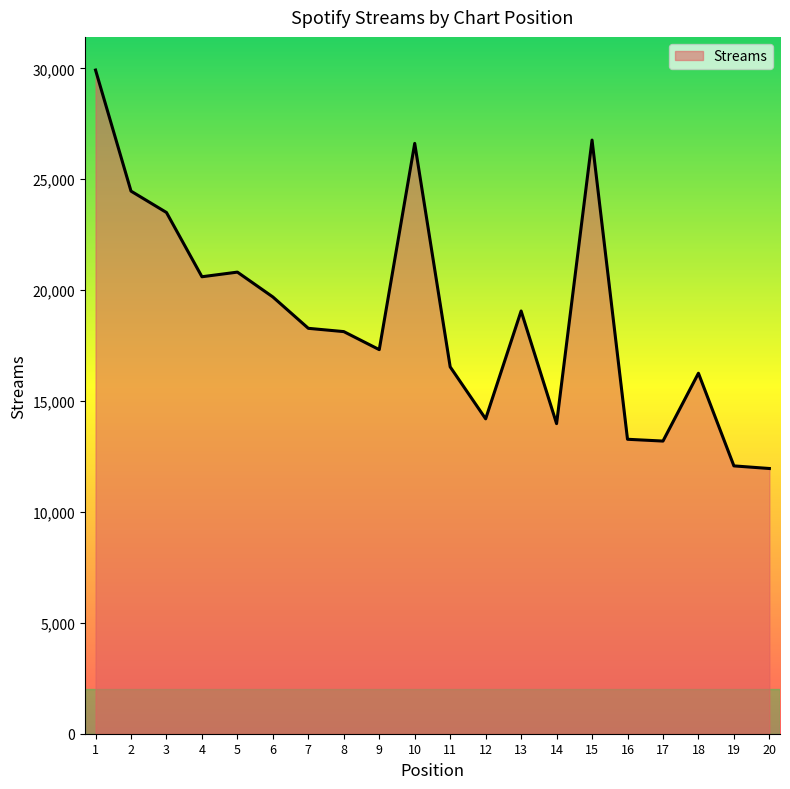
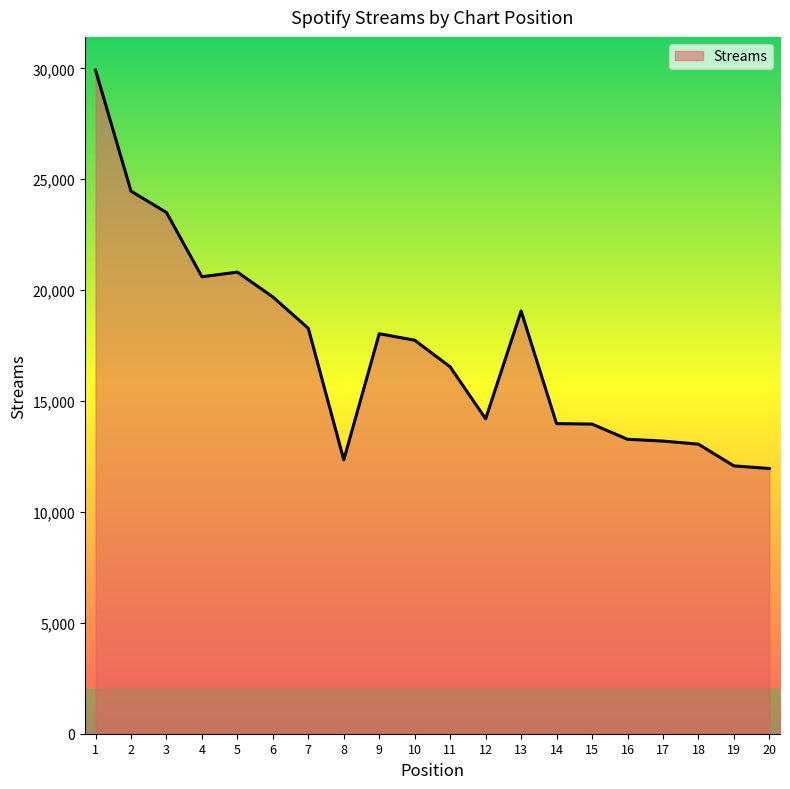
8: 18,100 -> 12,300
9: 17,300 -> 18,000
10: 26,600 -> 17,700
15: 26,800 -> 14,000
18: 16,300 -> 13,100
